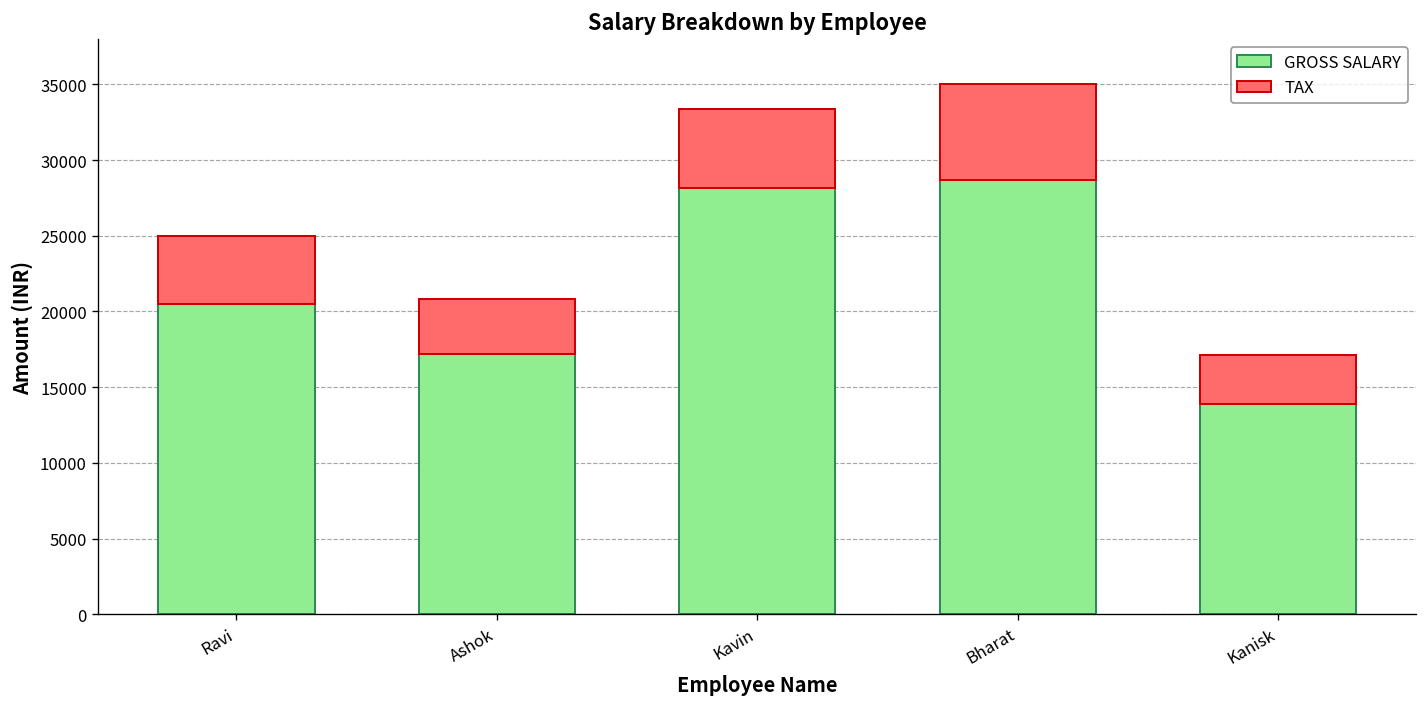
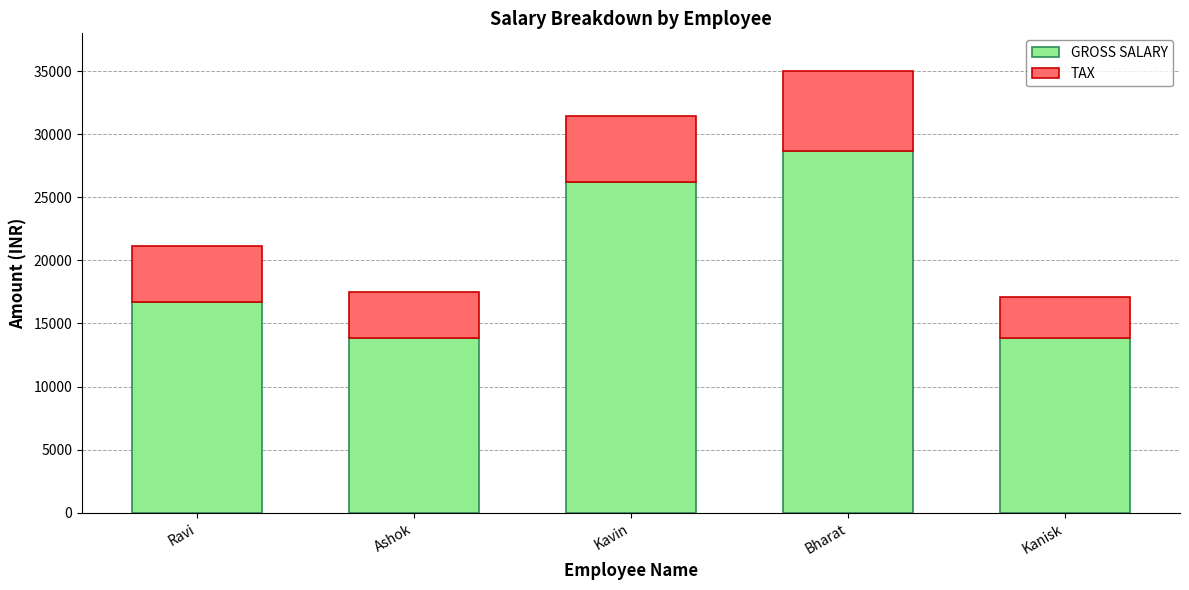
GROSS SALARY, Ravi: 20500 -> 16700
GROSS SALARY, Ashok: 17200 -> 13800
GROSS SALARY, Kavin: 28100 -> 26200
